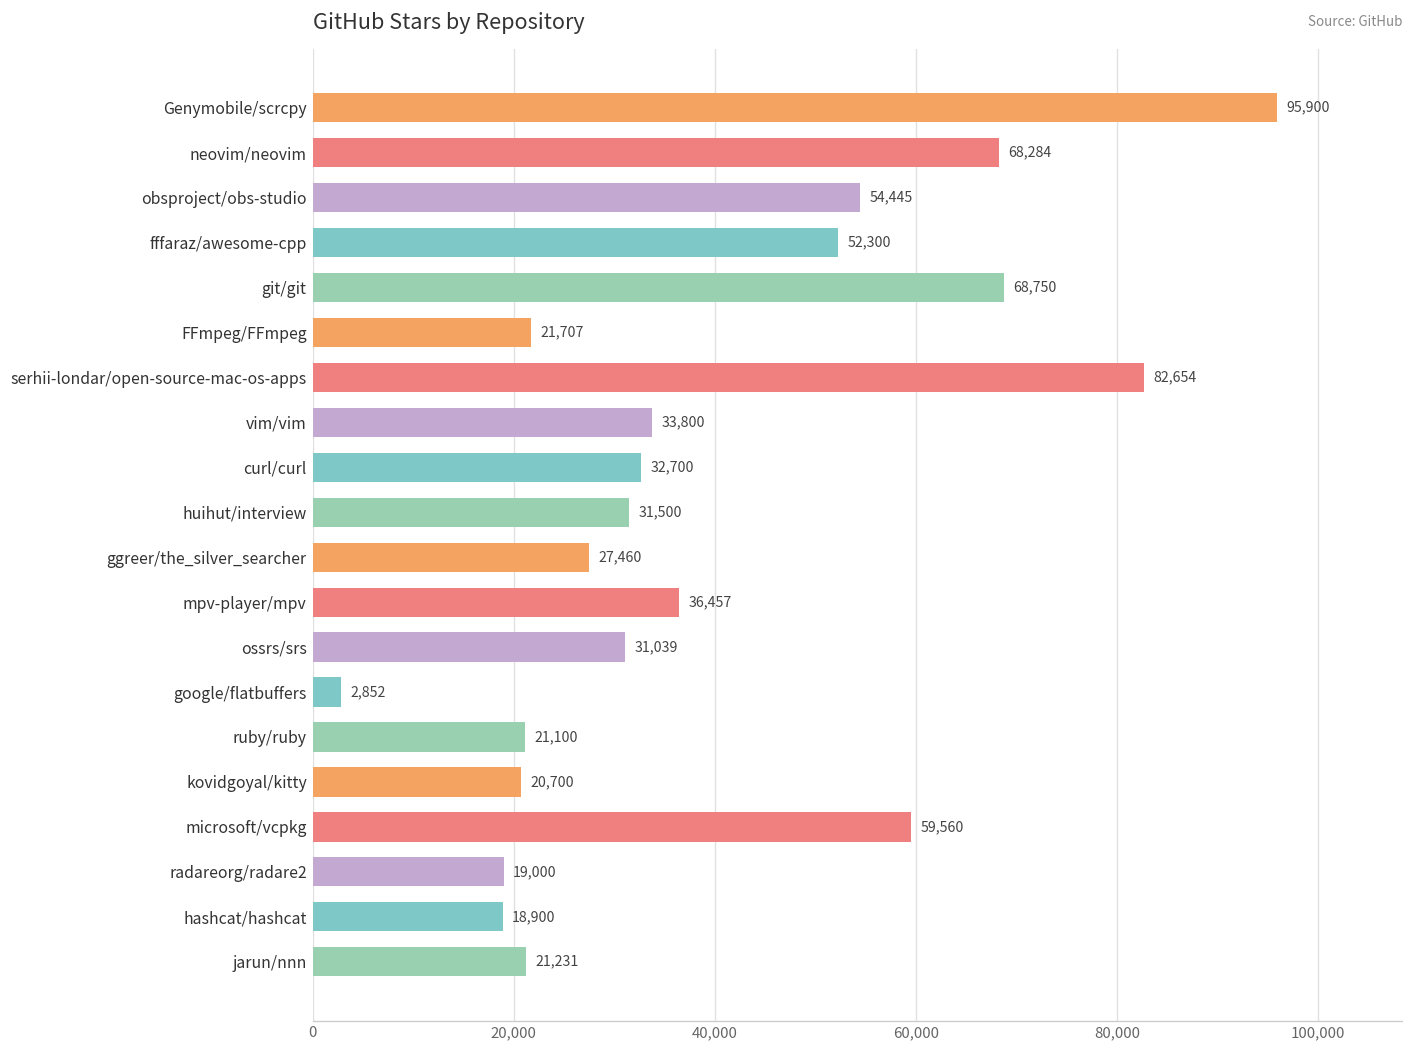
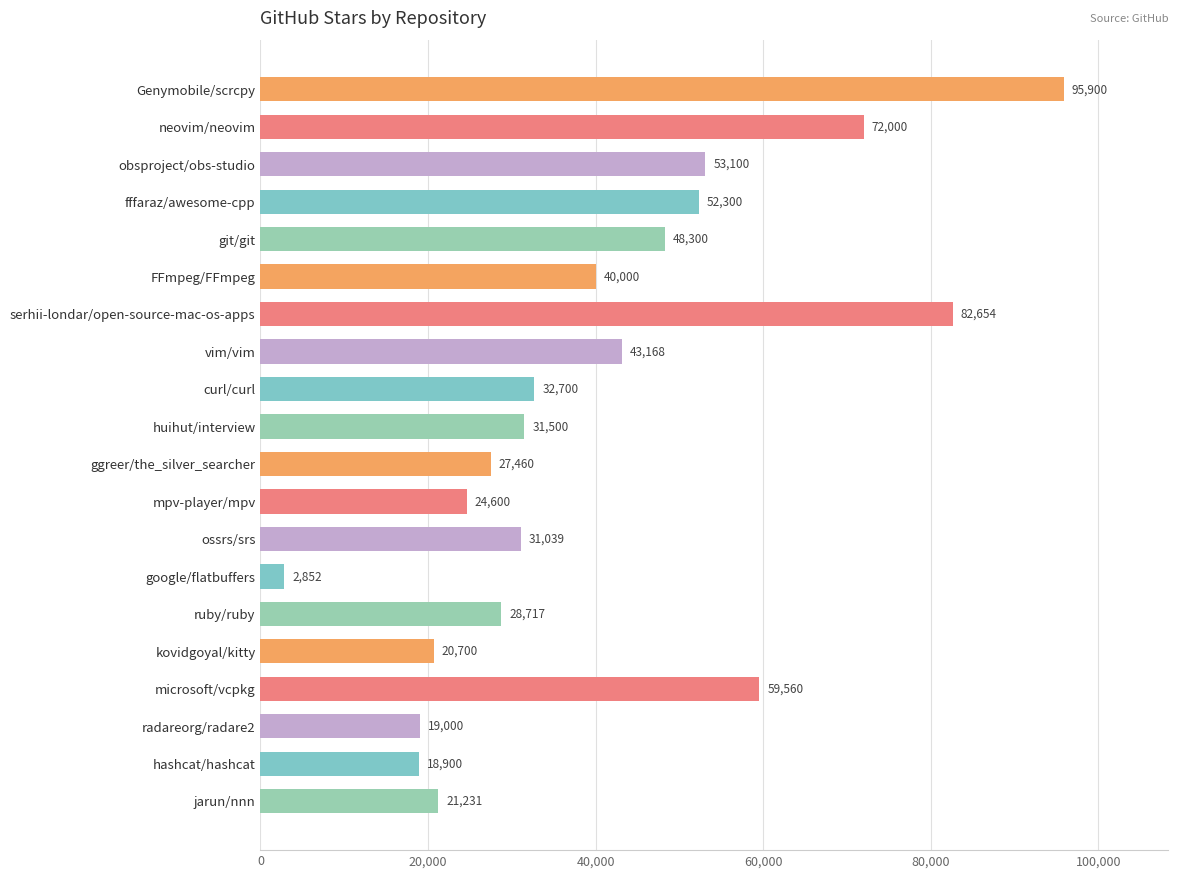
neovim/neovim: 68,284 -> 72,000
obsproject/obs-studio: 54,445 -> 53,100
git/git: 68,750 -> 48,300
FFmpeg/FFmpeg: 21,707 -> 40,000
vim/vim: 33,800 -> 43,168
mpv-player/mpv: 36,457 -> 24,600
ruby/ruby: 21,100 -> 28,717
